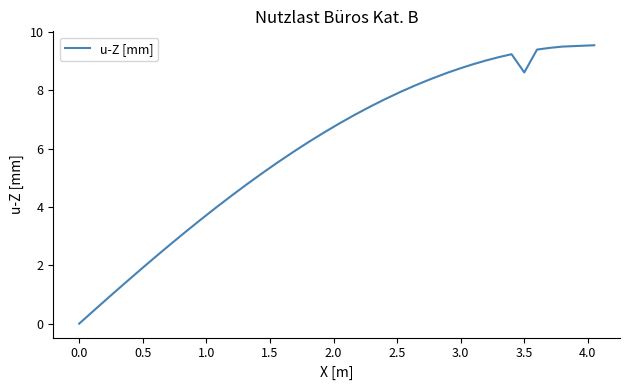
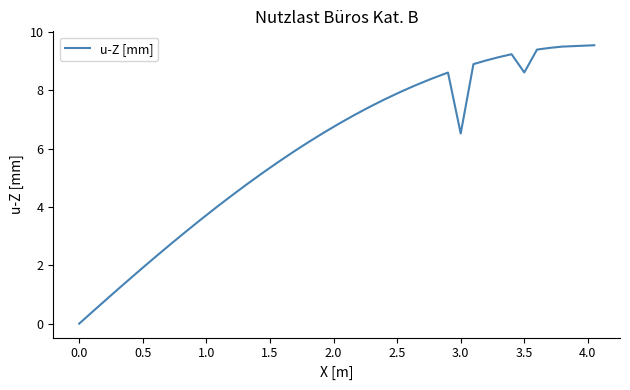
3.0: 8.8 -> 6.5
